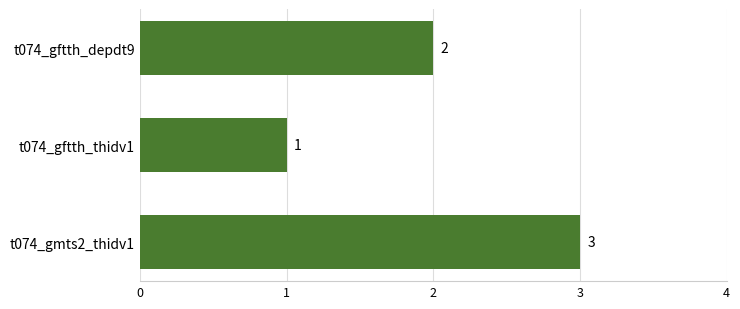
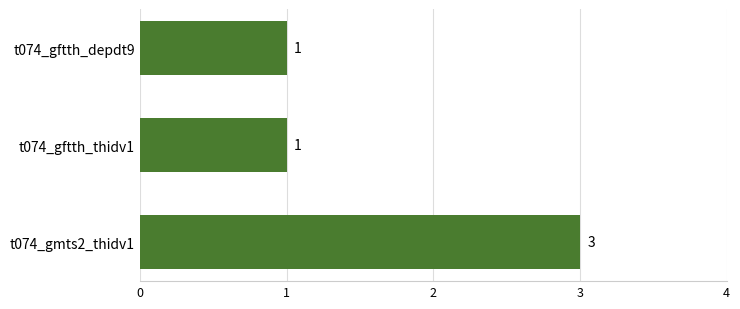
t074_gftth_depdt9: 2 -> 1
